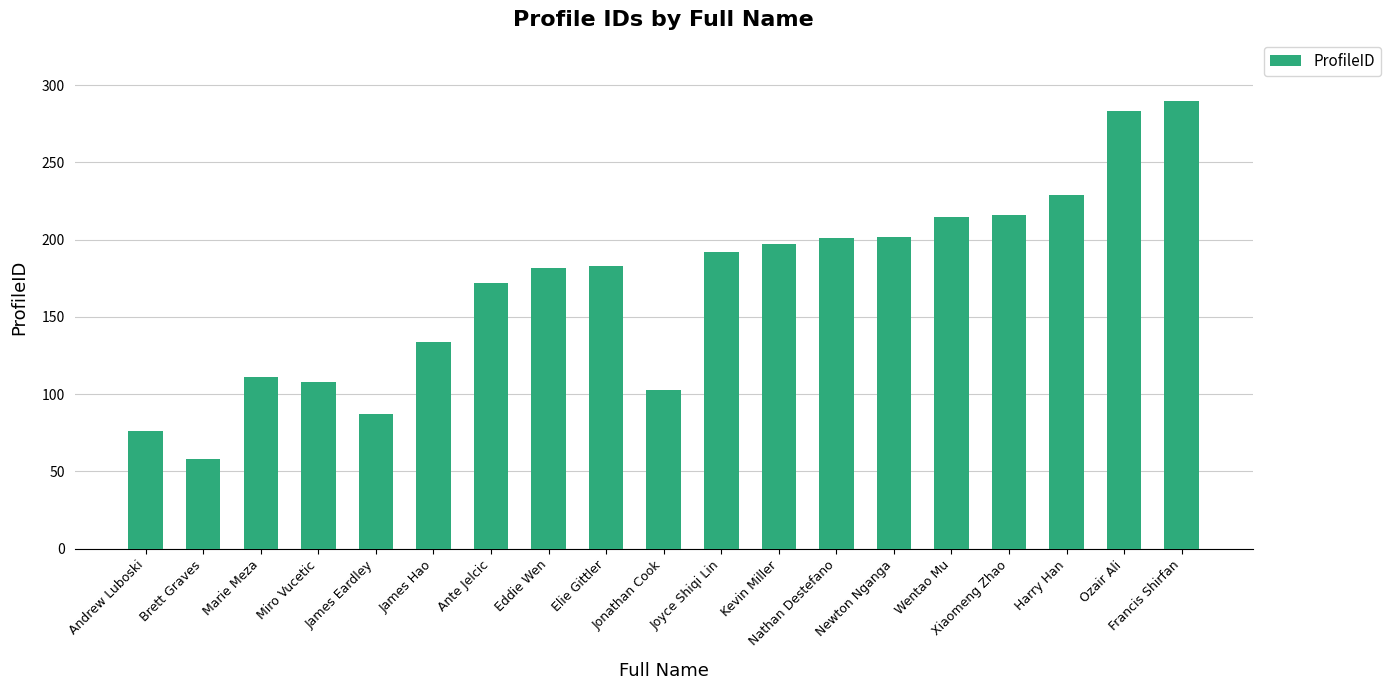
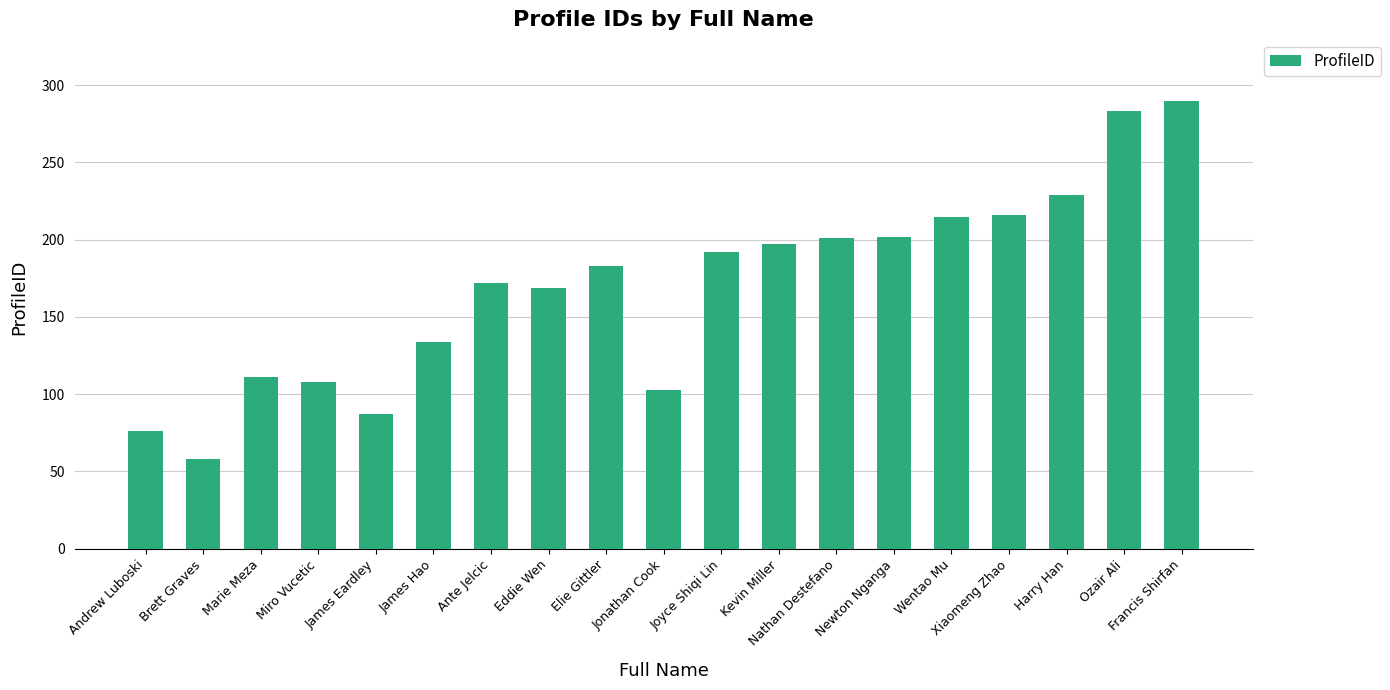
Eddie Wen: 182 -> 169
